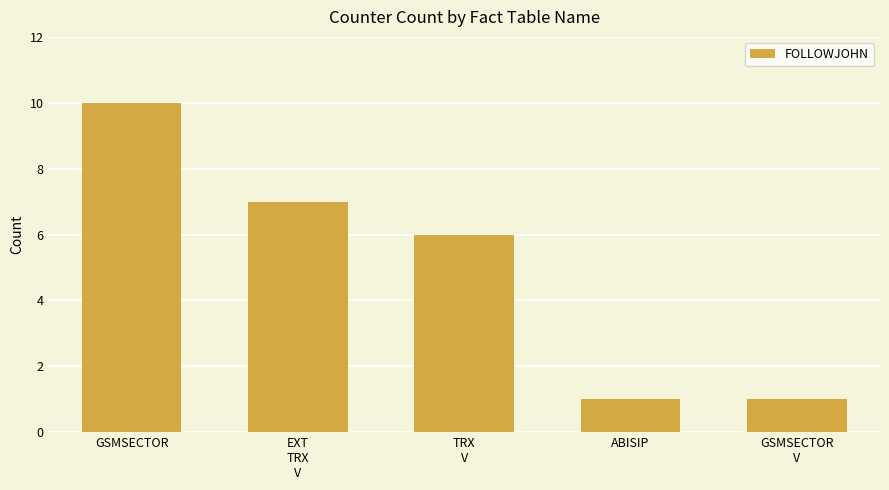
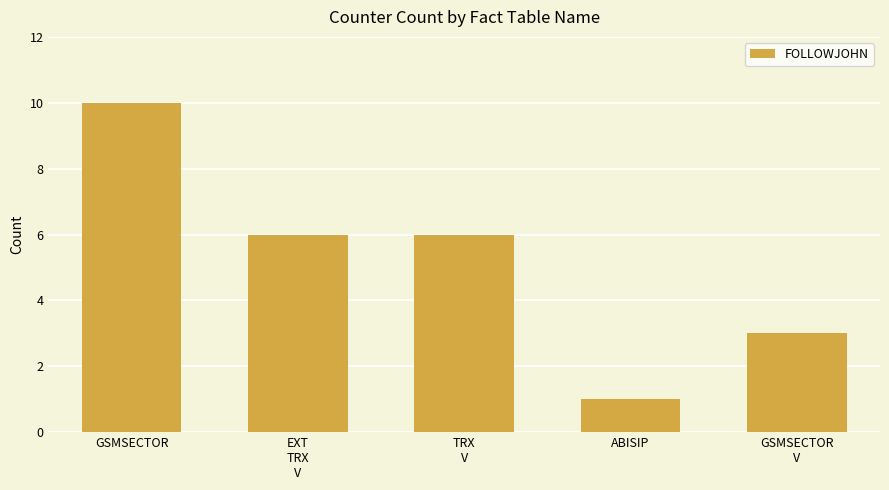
EXT TRX V: 7 -> 6
GSMSECTOR V: 1 -> 3
